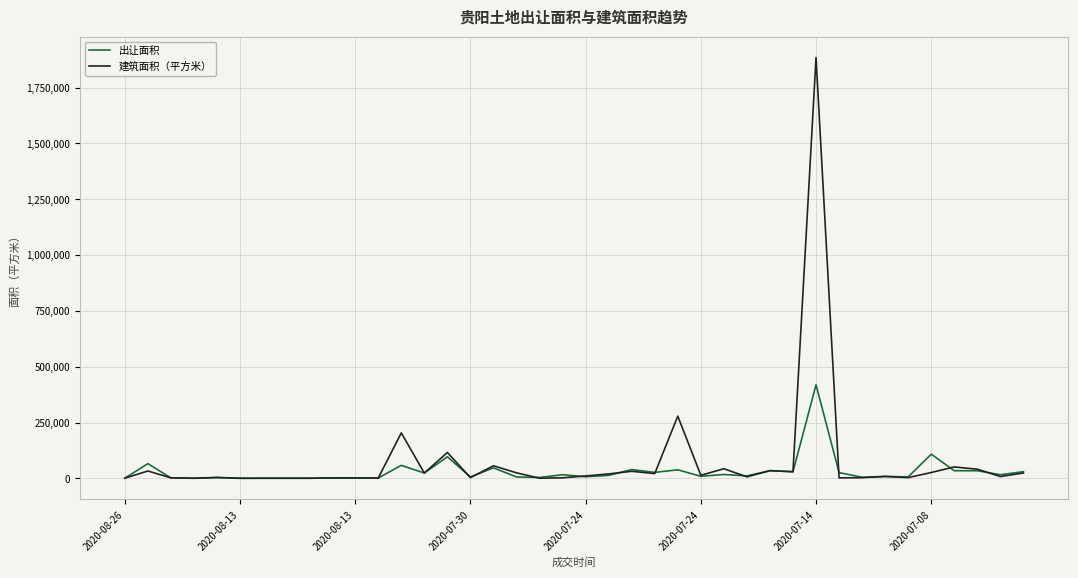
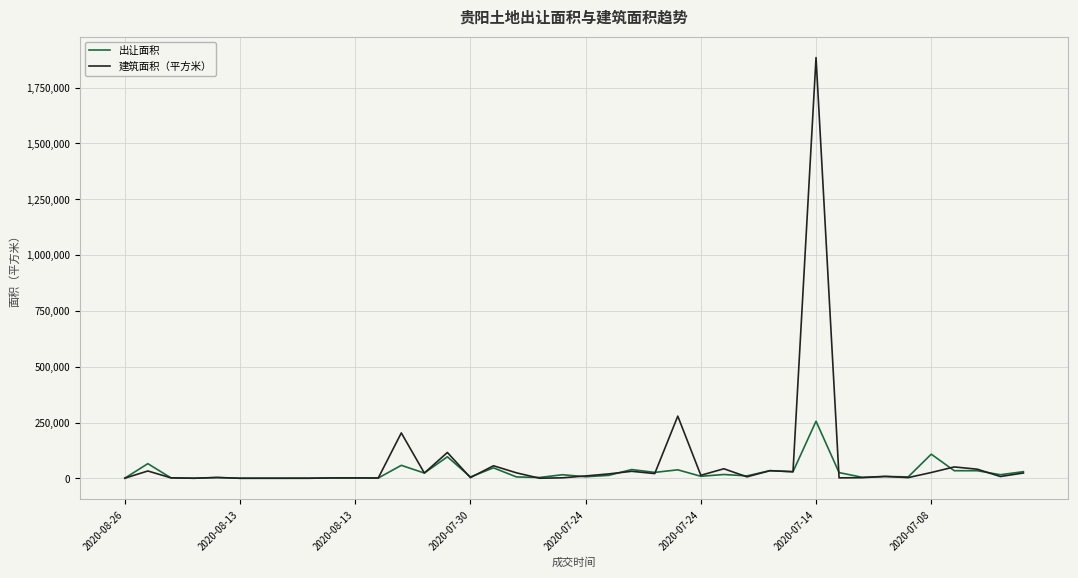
出让面积, 2020-07-14: 420,000 -> 260,000
